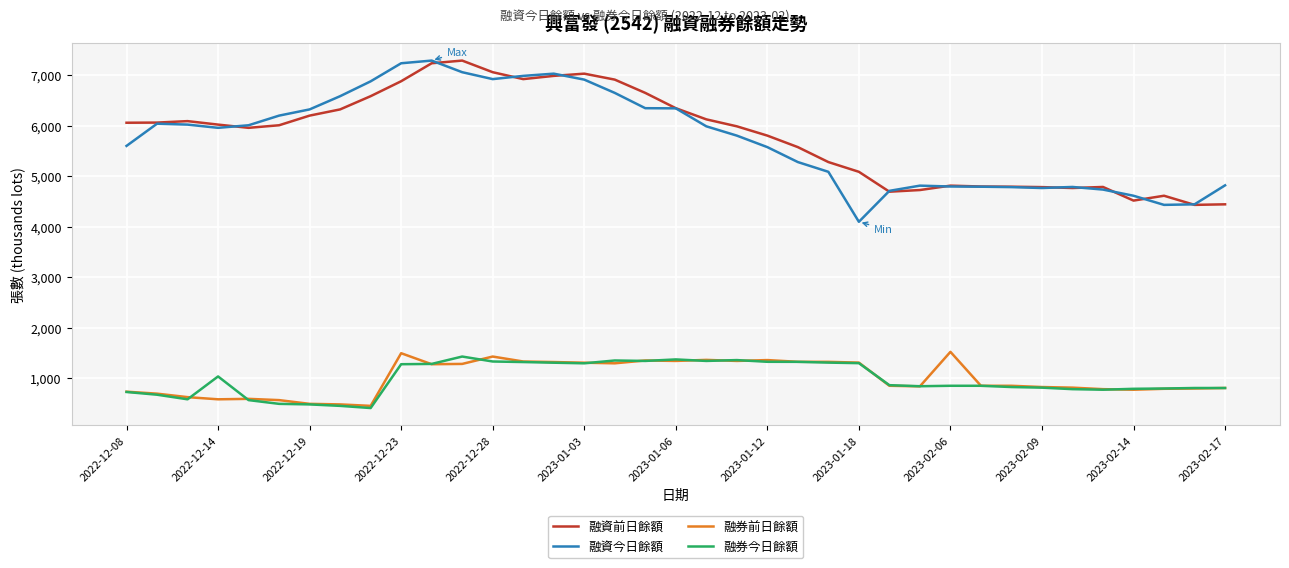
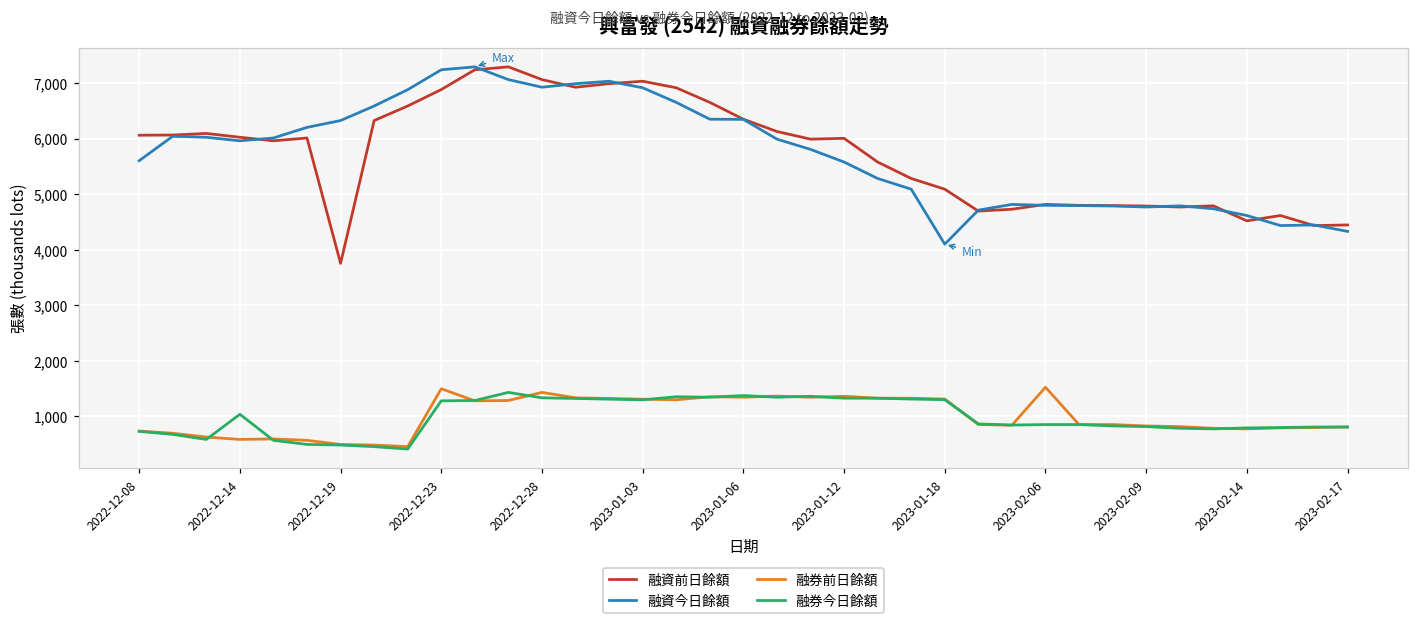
融資前日餘額, 2022-12-19: 6,200 -> 3,800
融資前日餘額, 2023-01-12: 5,800 -> 6,000
融資今日餘額, 2023-02-17: 4,800 -> 4,300
